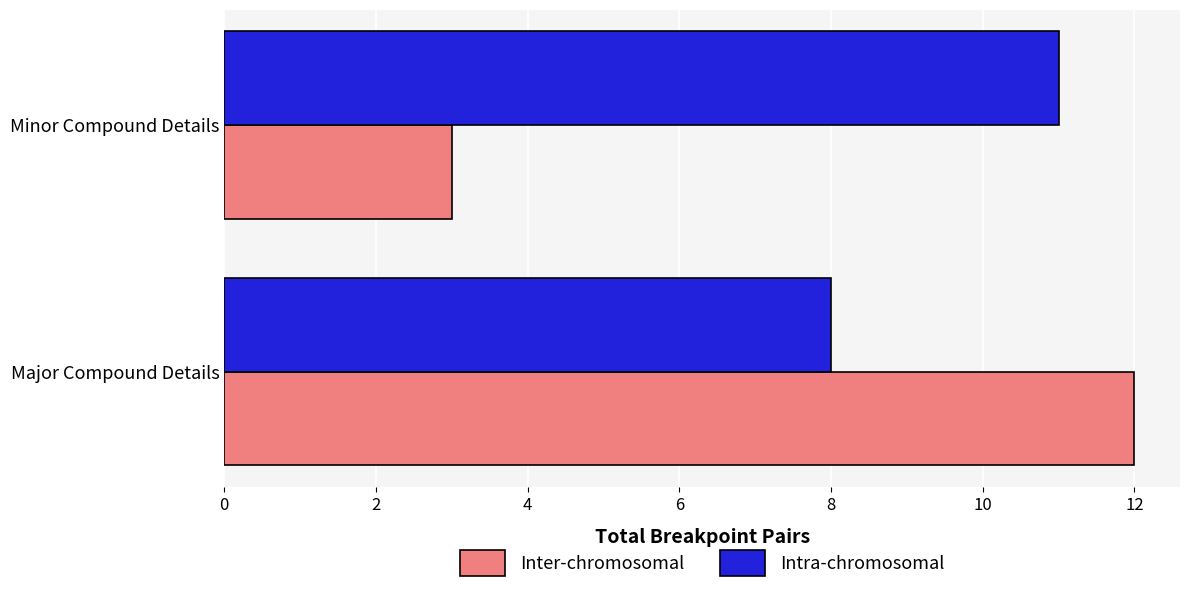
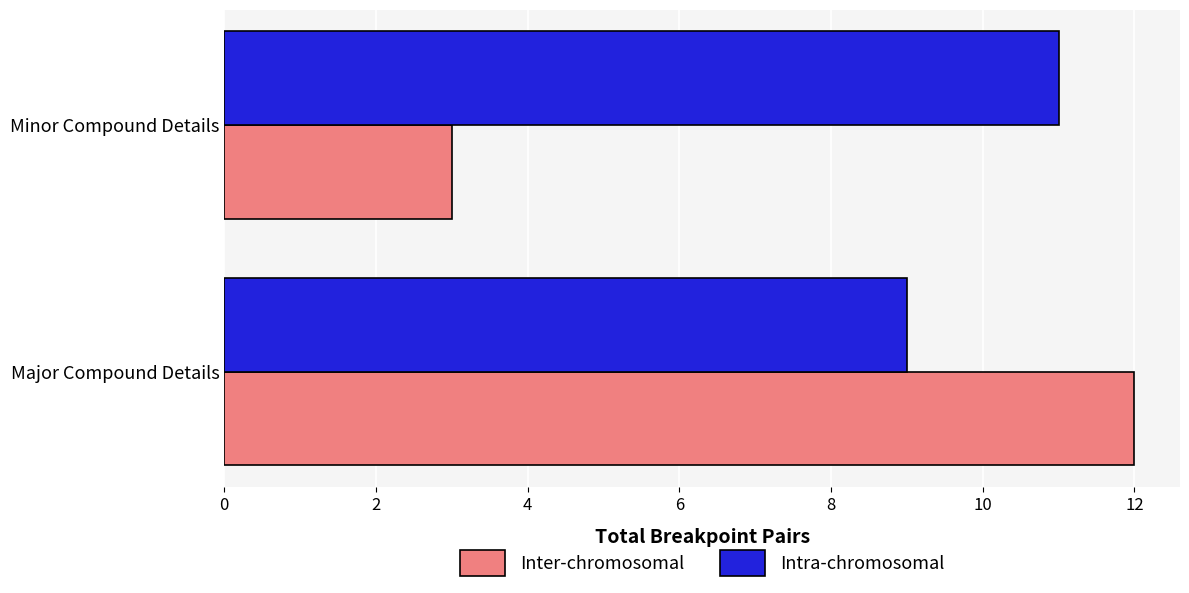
Intra-chromosomal, Major Compound Details: 8 -> 9
